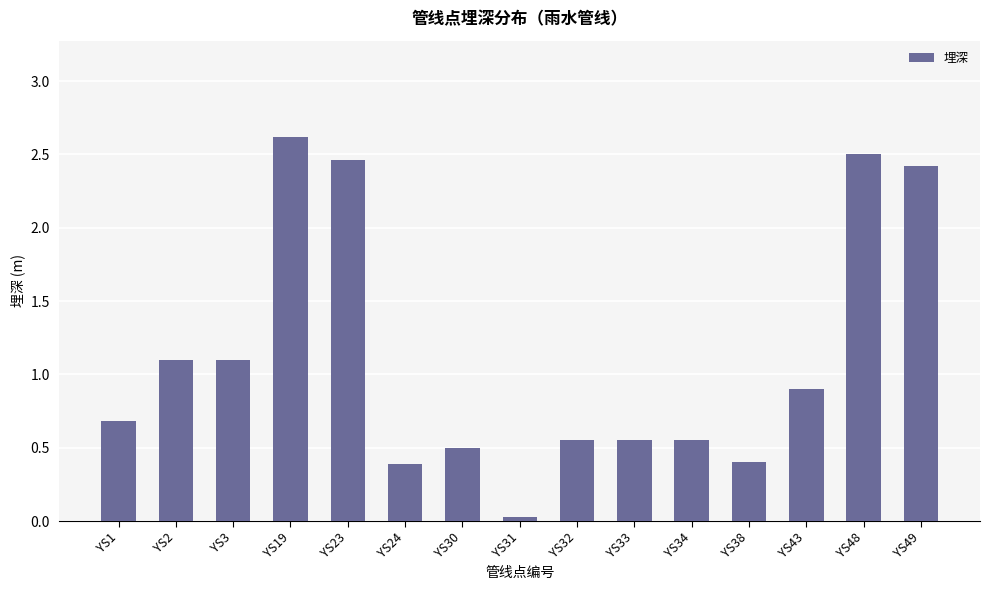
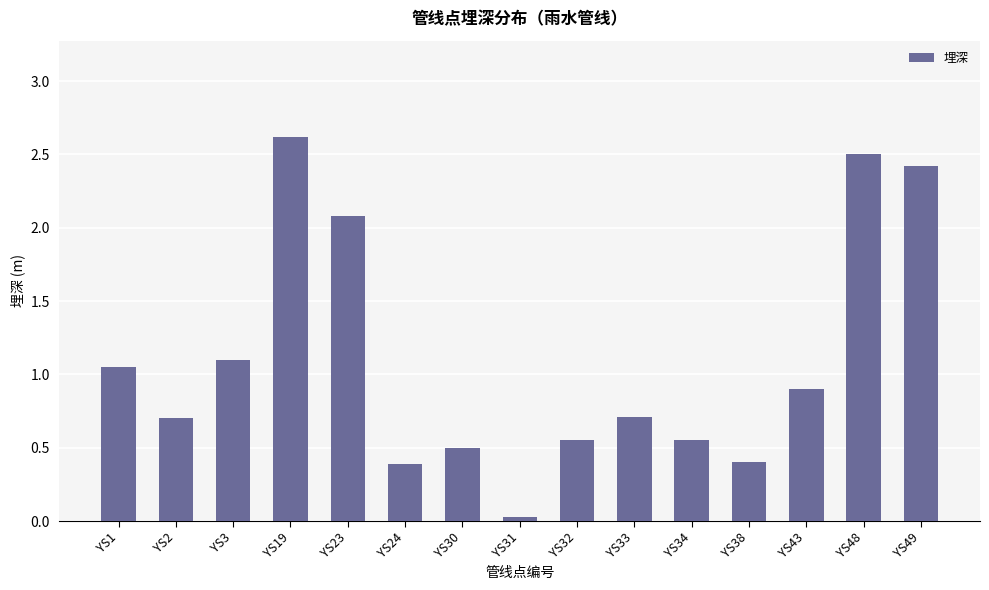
YS1: 0.68 -> 1.05
YS2: 1.1 -> 0.7
YS23: 2.46 -> 2.08
YS33: 0.55 -> 0.71
